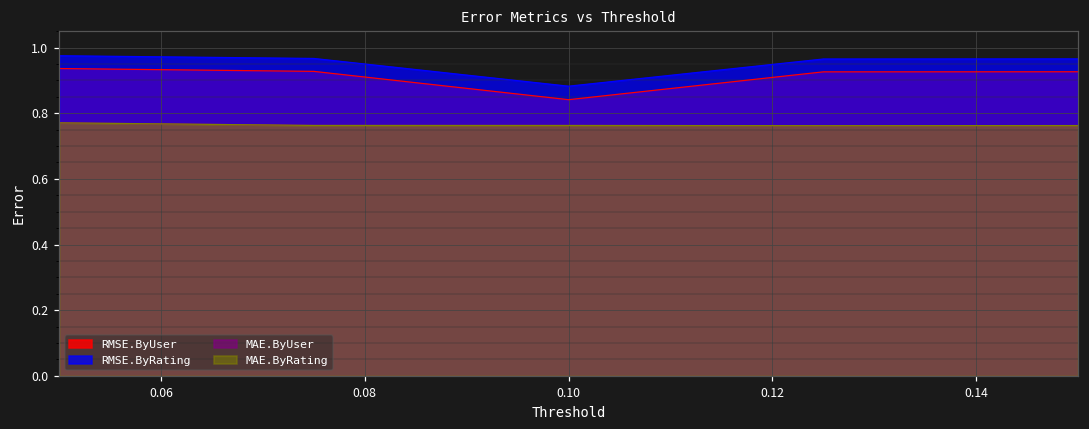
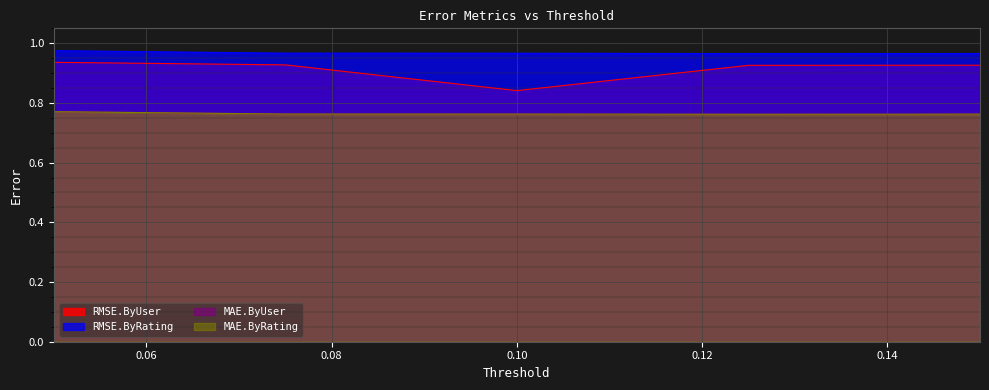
RMSE.ByRating, 0.10: 0.88 -> 0.97
